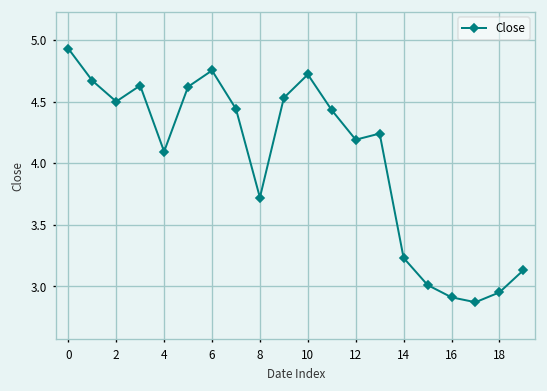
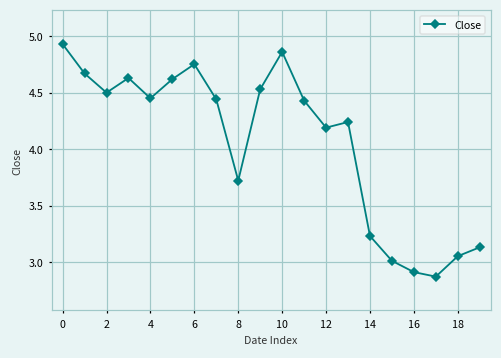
4: 4.09 -> 4.45
10: 4.72 -> 4.86
18: 2.95 -> 3.05
